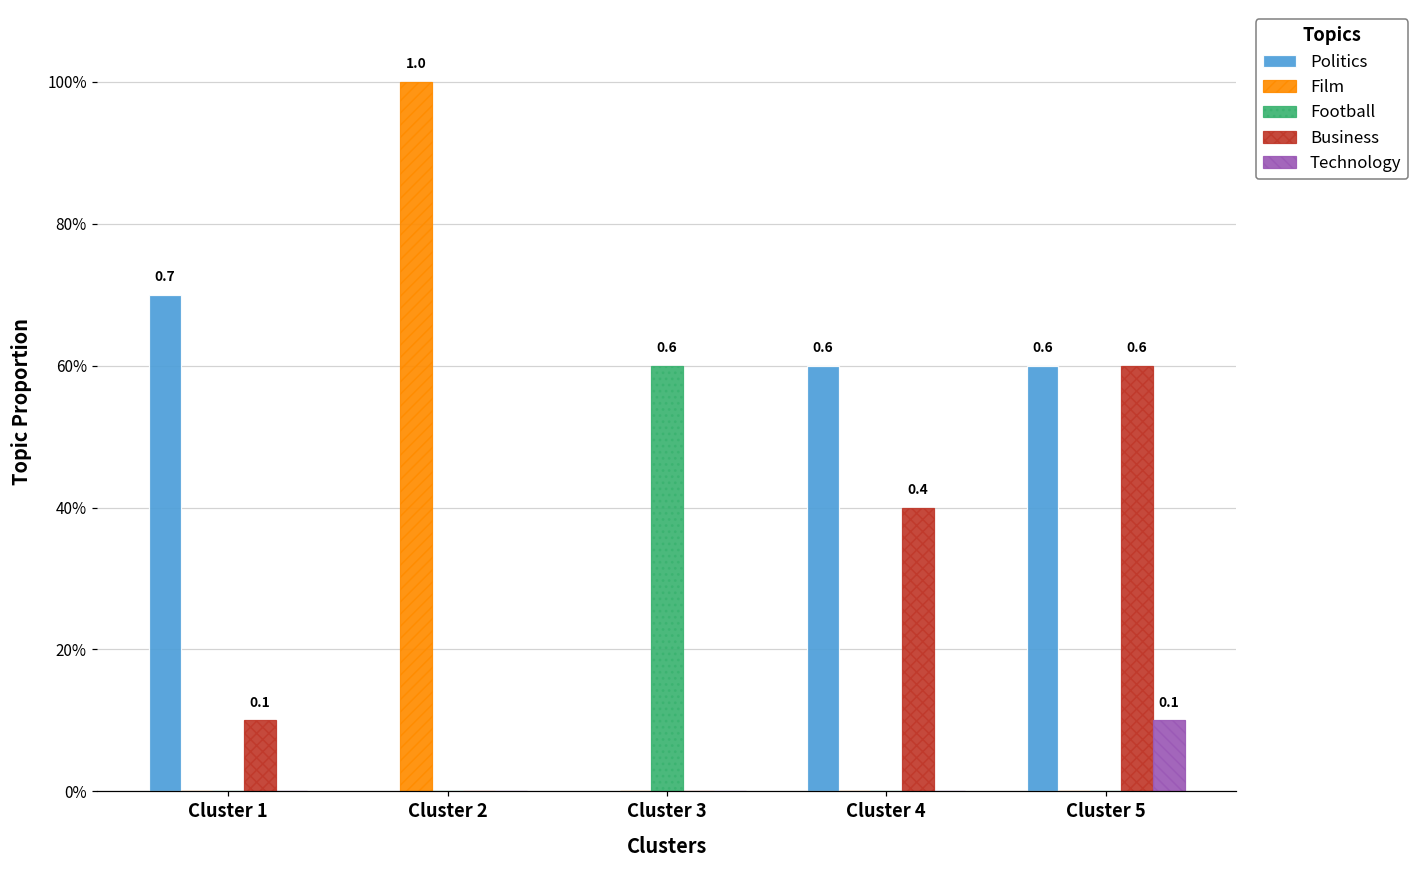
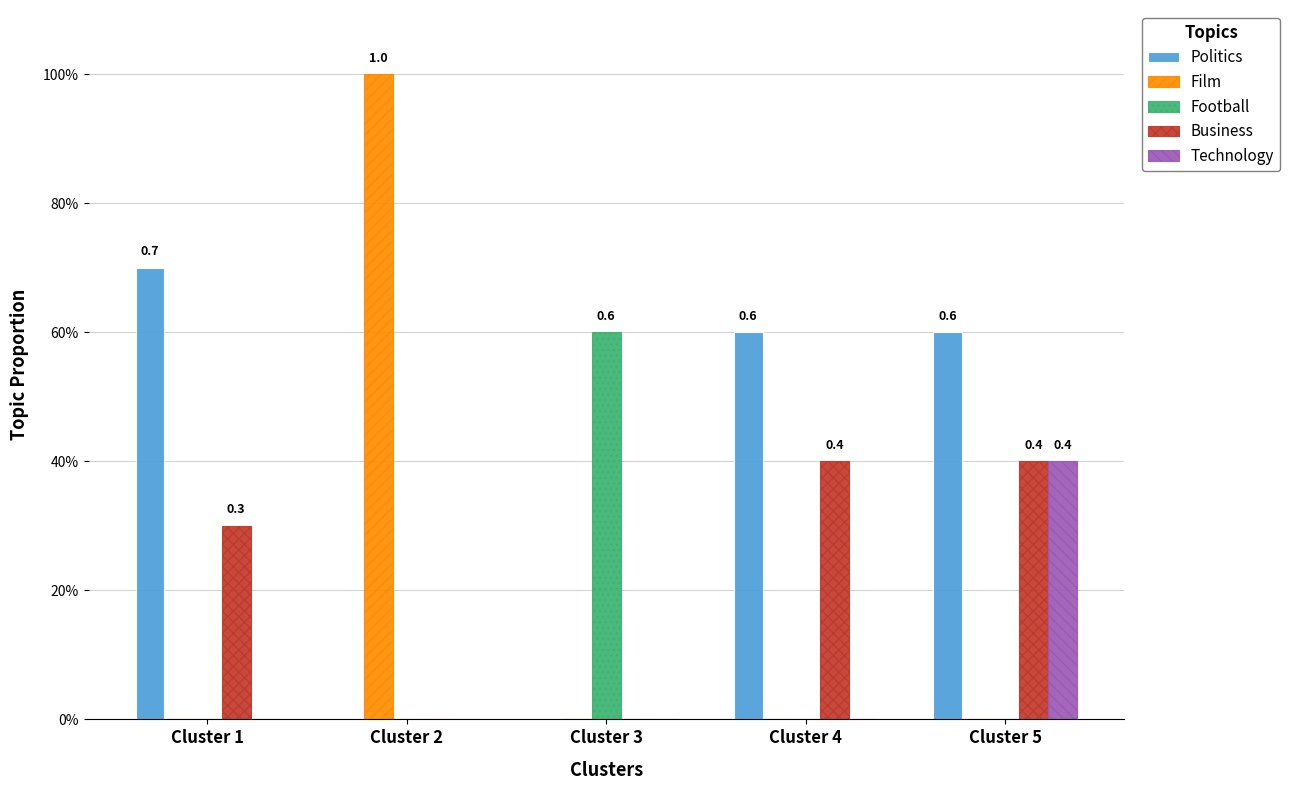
Business, Cluster 1: 0.1 -> 0.3
Business, Cluster 5: 0.6 -> 0.4
Technology, Cluster 5: 0.1 -> 0.4
